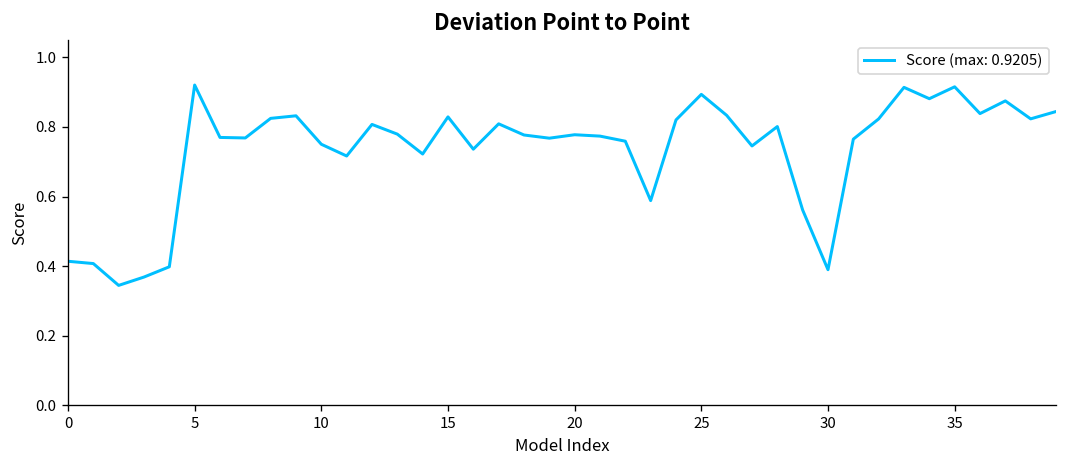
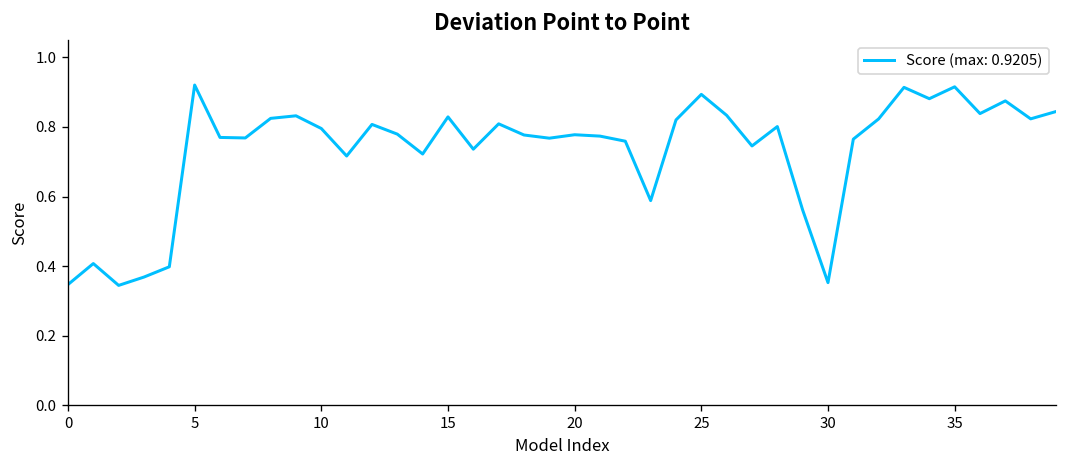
0: 0.41 -> 0.35
10: 0.75 -> 0.80
30: 0.39 -> 0.35
